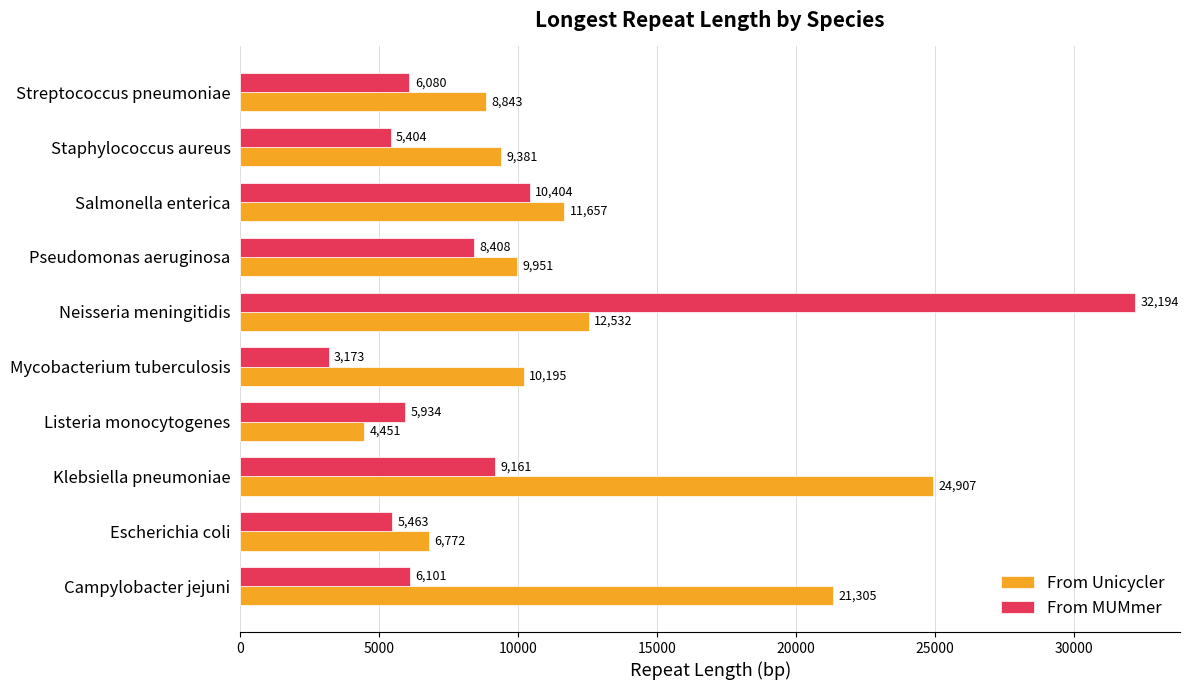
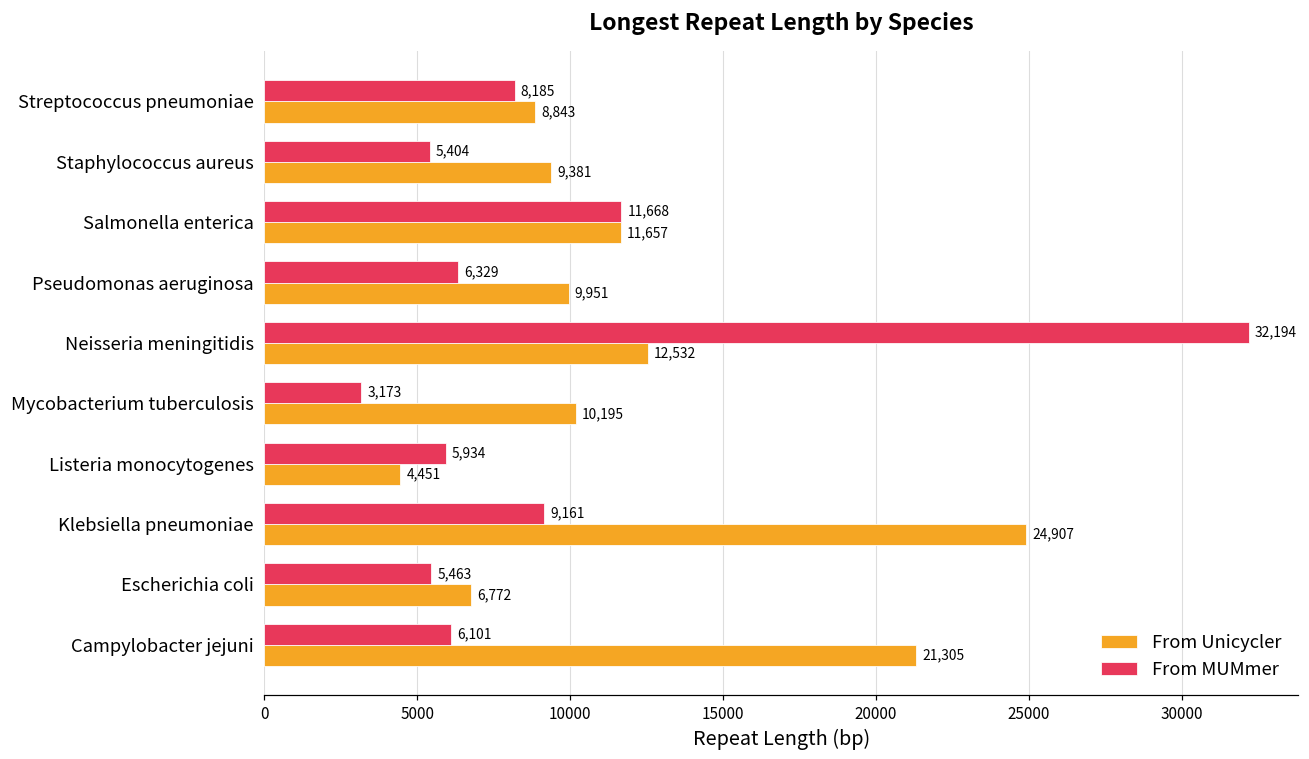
From MUMmer, Streptococcus pneumoniae: 6,080 -> 8,185
From MUMmer, Salmonella enterica: 10,404 -> 11,668
From MUMmer, Pseudomonas aeruginosa: 8,408 -> 6,329
